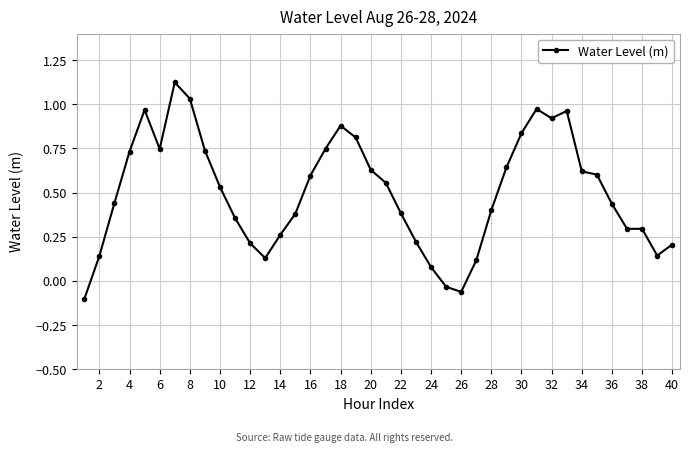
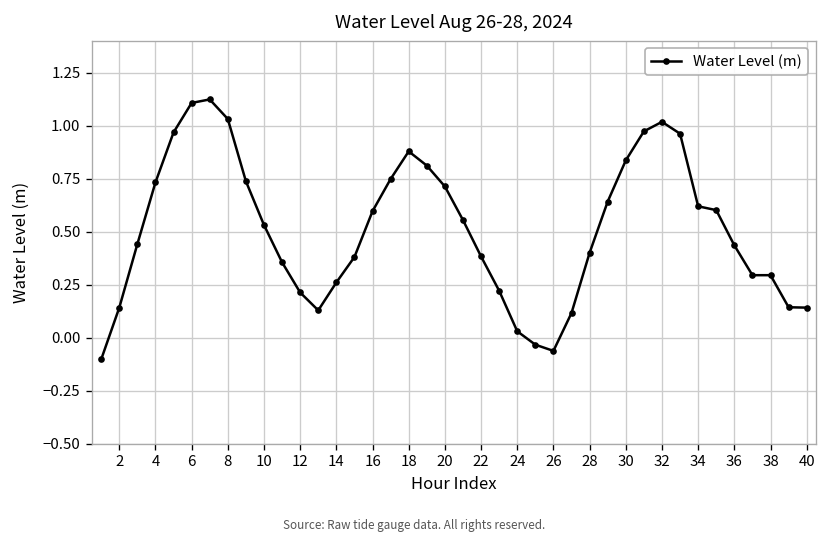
6: 0.75 -> 1.11
20: 0.63 -> 0.71
24: 0.08 -> 0.03
32: 0.92 -> 1.02
40: 0.21 -> 0.14
